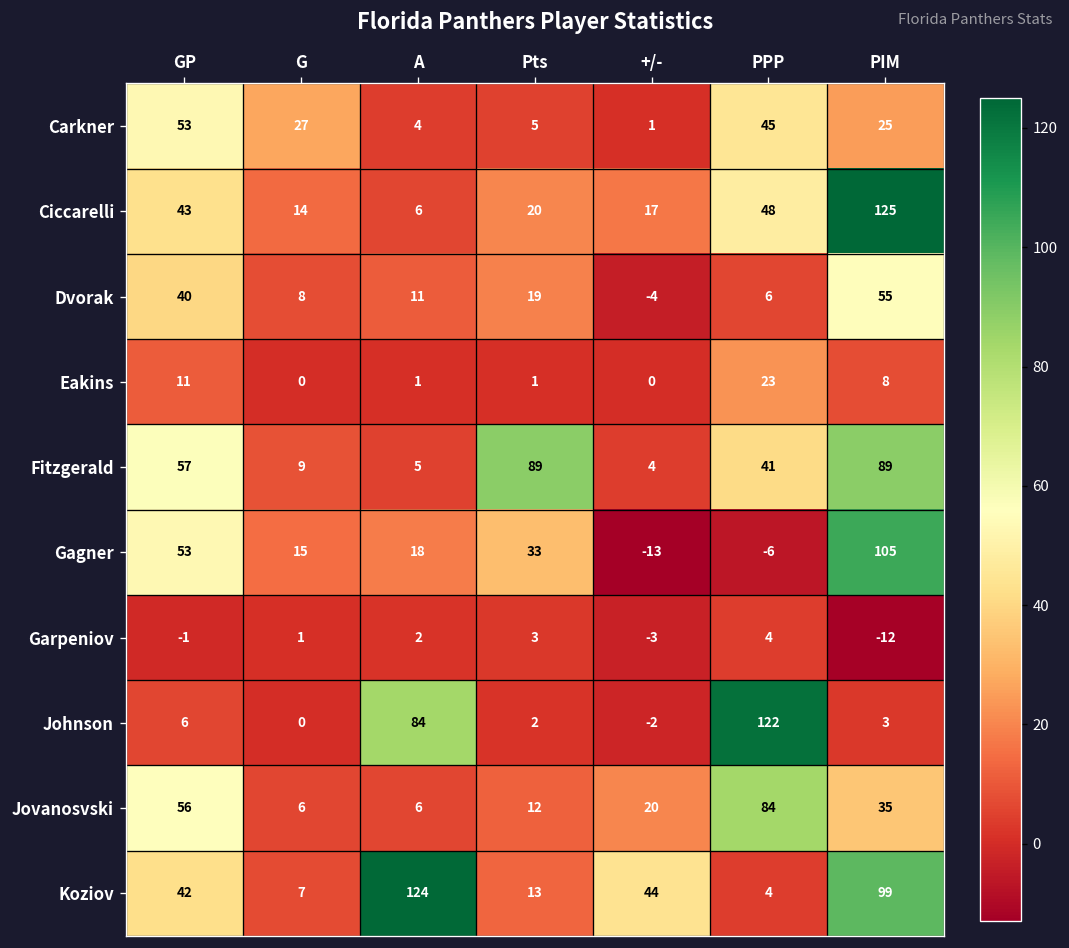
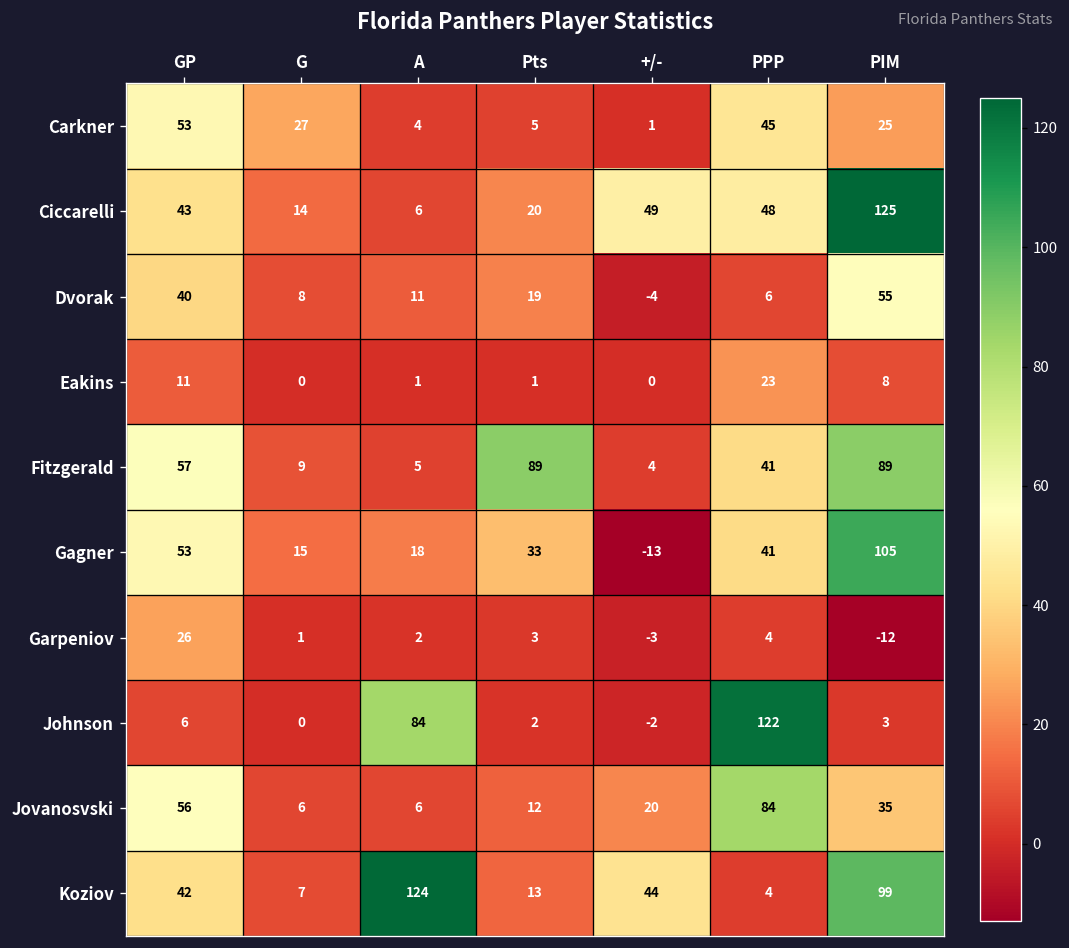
Ciccarelli, +/-: 17 -> 49
Gagner, PPP: -6 -> 41
Garpeniov, GP: -1 -> 26
